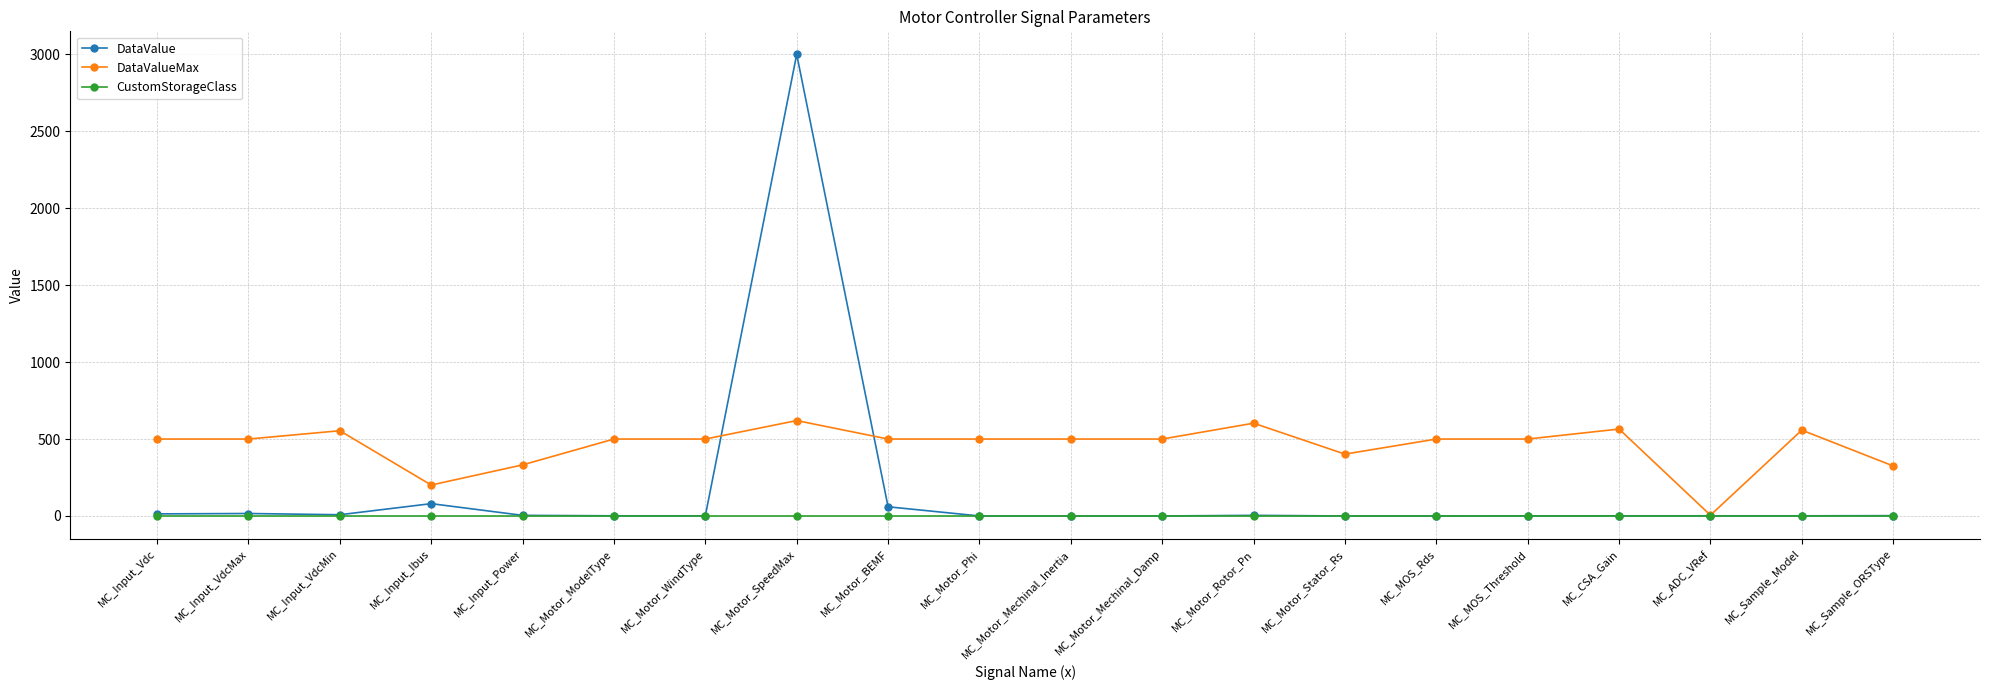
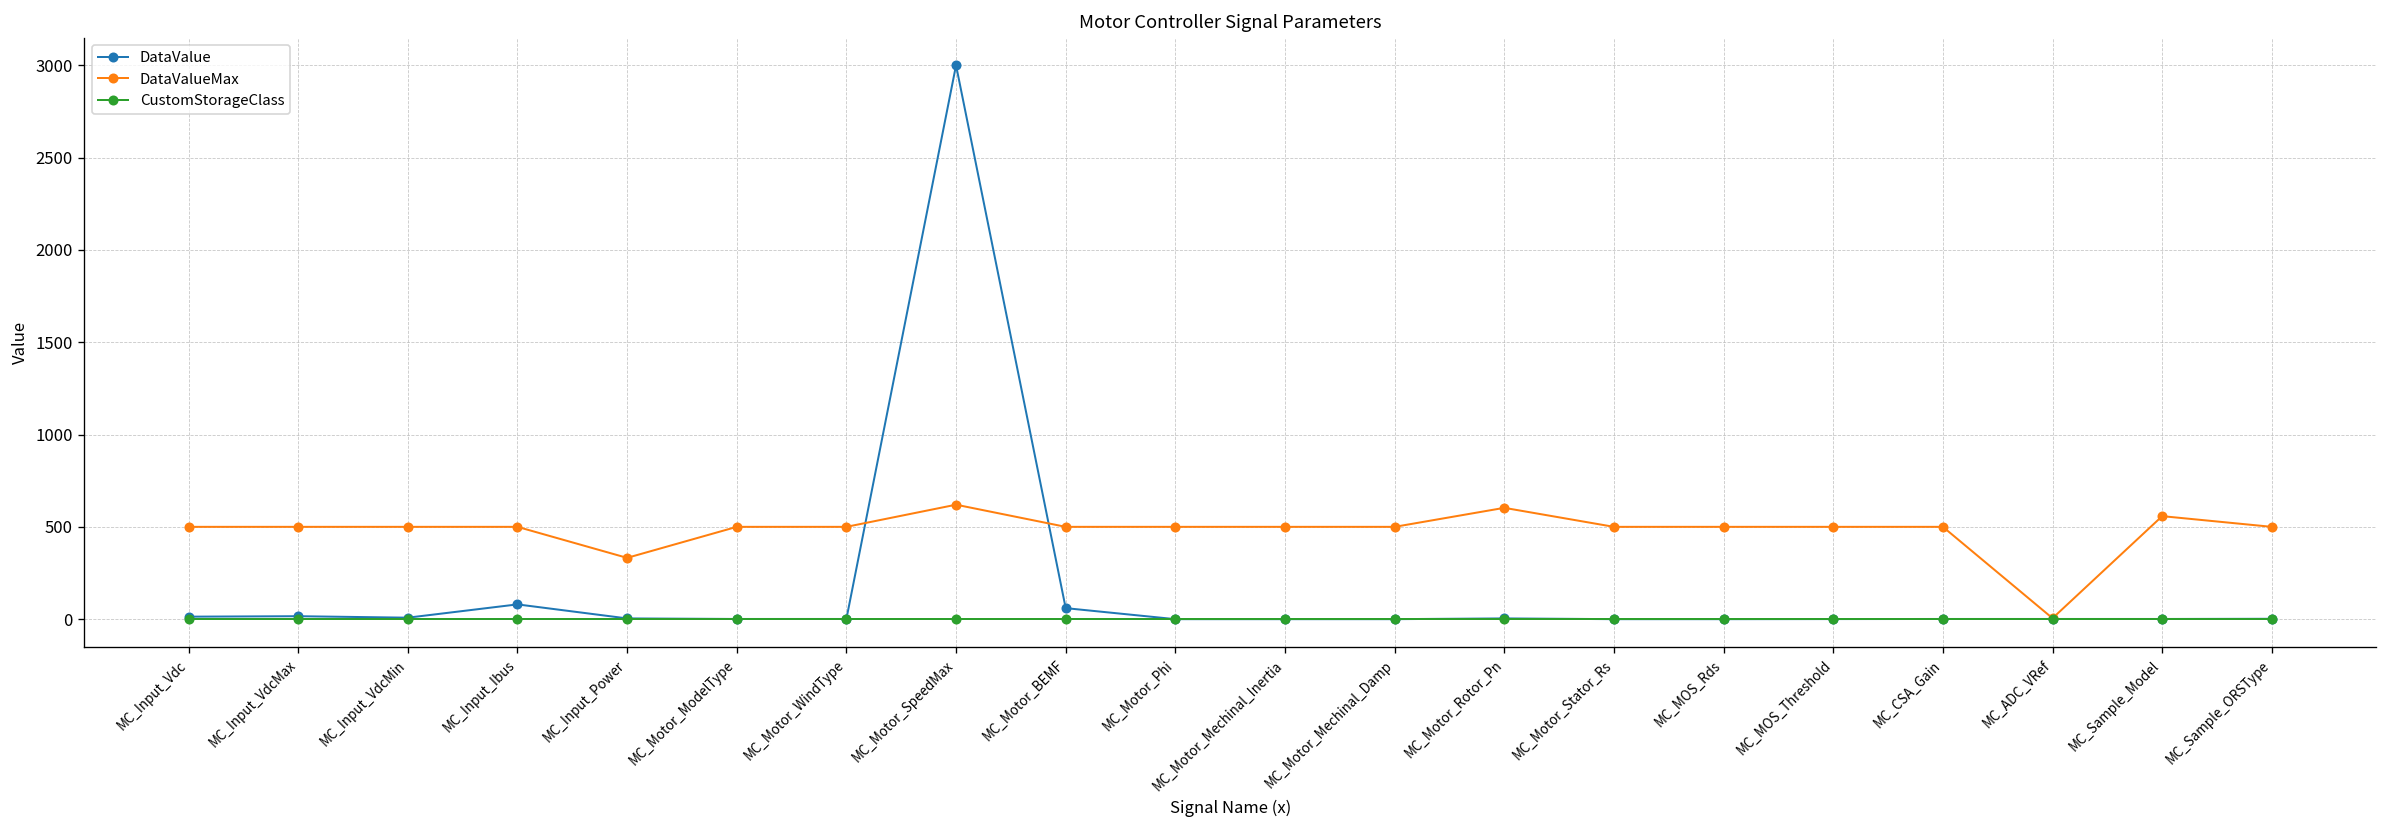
DataValueMax, MC_Input_VdcMin: 550 -> 500
DataValueMax, MC_Input_Ibus: 200 -> 500
DataValueMax, MC_Motor_Stator_Rs: 400 -> 500
DataValueMax, MC_CSA_Gain: 570 -> 500
DataValueMax, MC_Sample_ORSType: 330 -> 500
